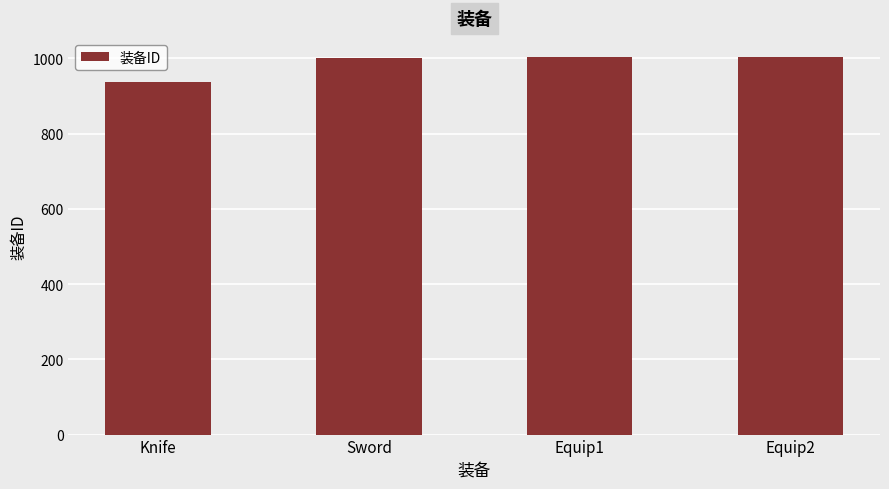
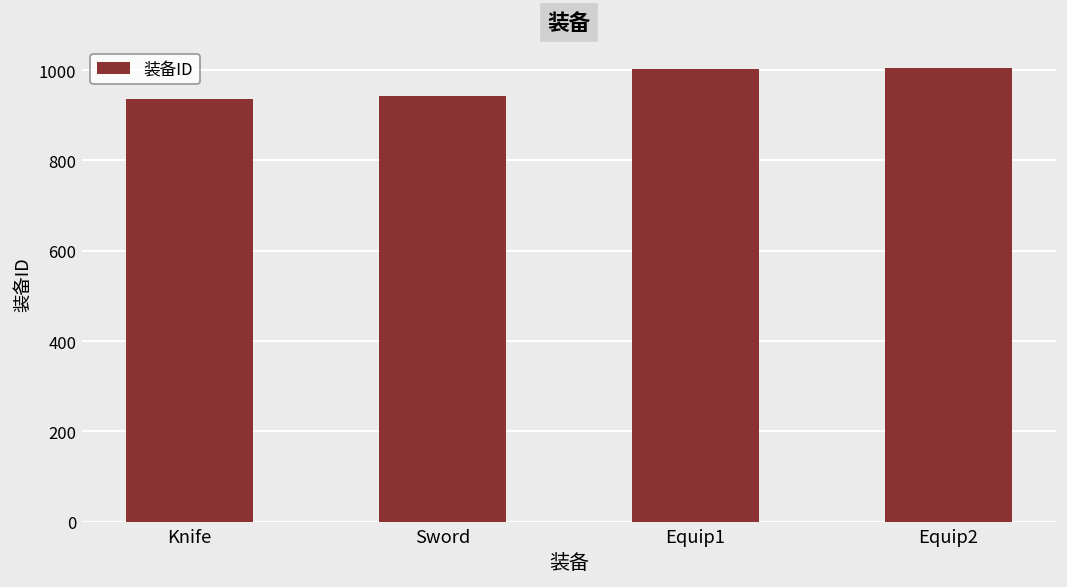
Sword: 1000 -> 940
